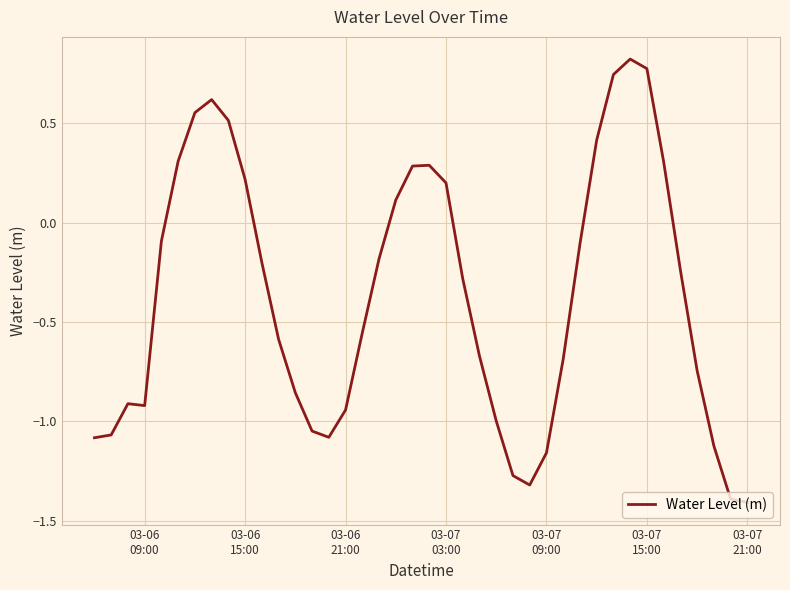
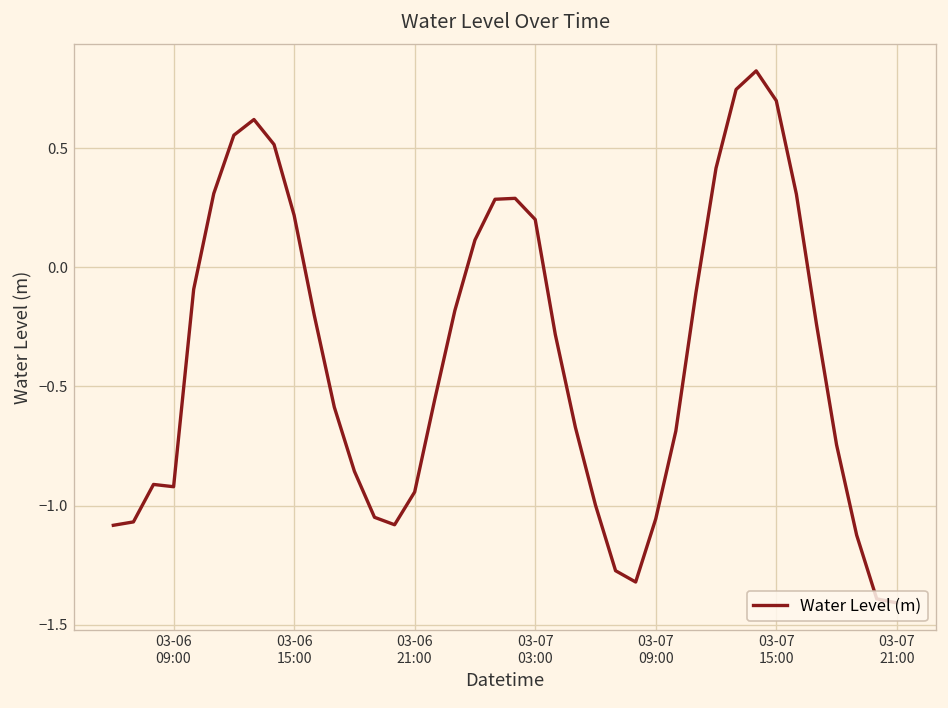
03-07 09:00: -1.16 -> -1.05
03-07 15:00: 0.78 -> 0.70
